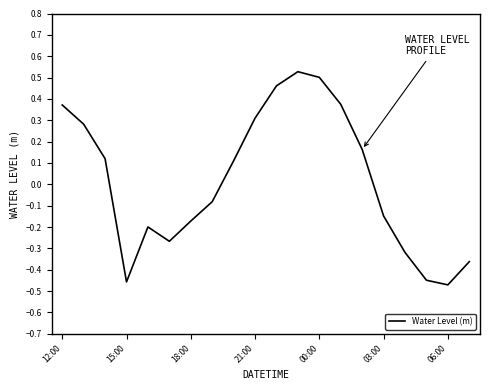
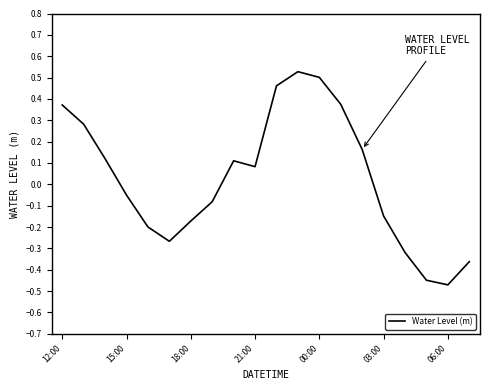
15:00: -0.46 -> -0.05
21:00: 0.31 -> 0.08
